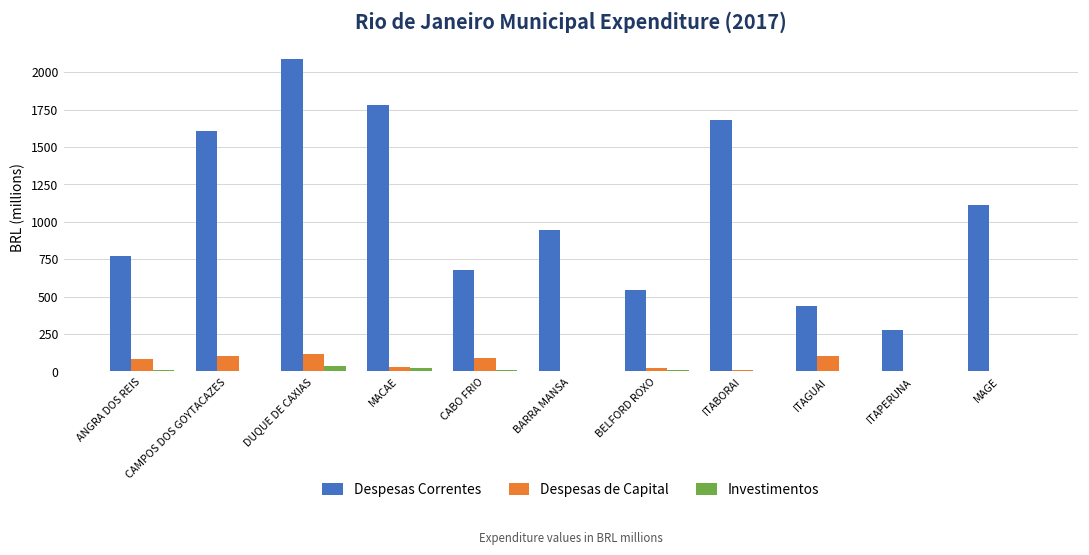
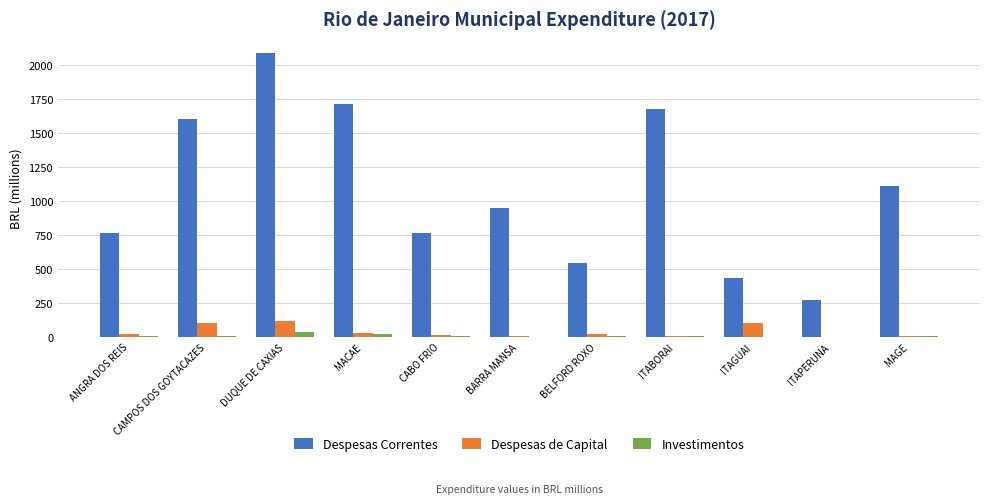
Despesas de Capital, ANGRA DOS REIS: 80 -> 20
Despesas Correntes, MACAE: 1780 -> 1710
Despesas Correntes, CABO FRIO: 680 -> 760
Despesas de Capital, CABO FRIO: 90 -> 20
